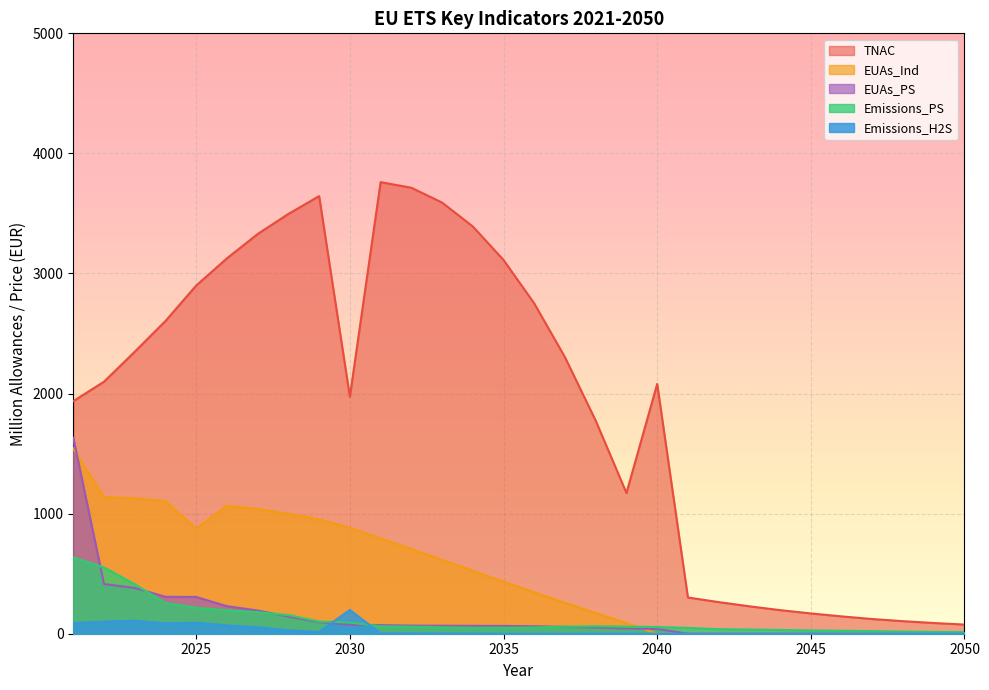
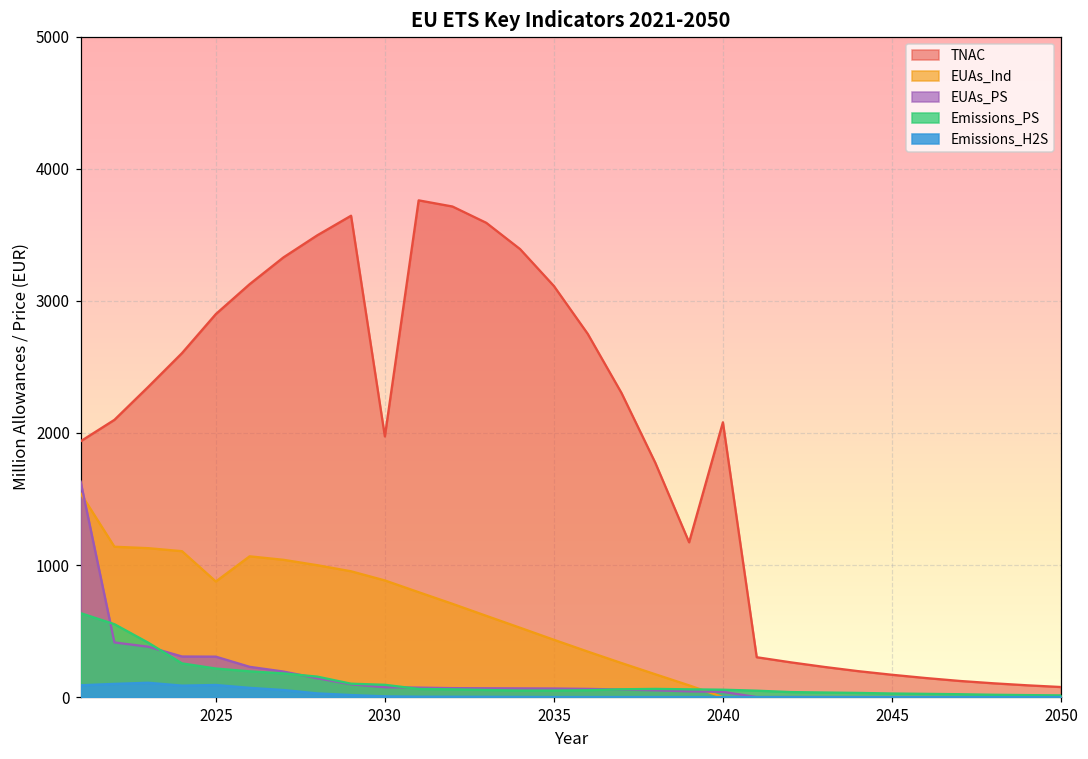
Emissions_H2S, 2030: 200 -> 10
